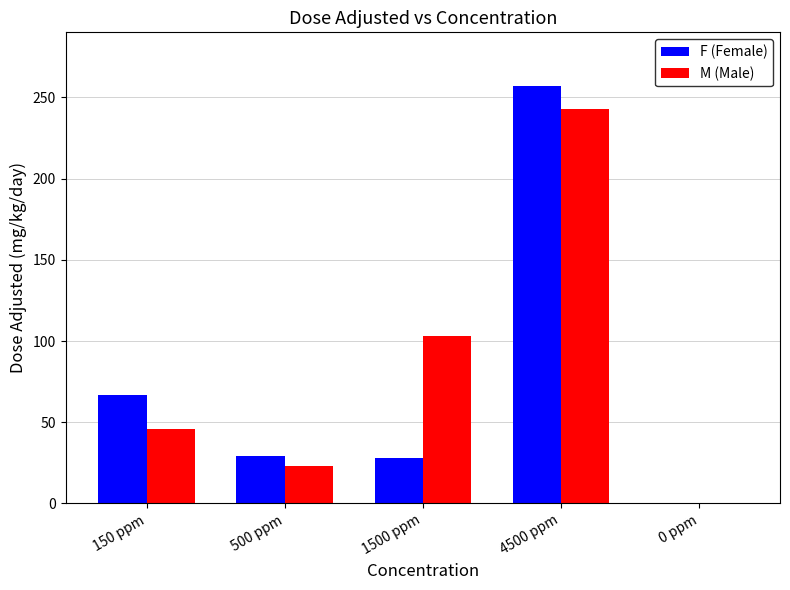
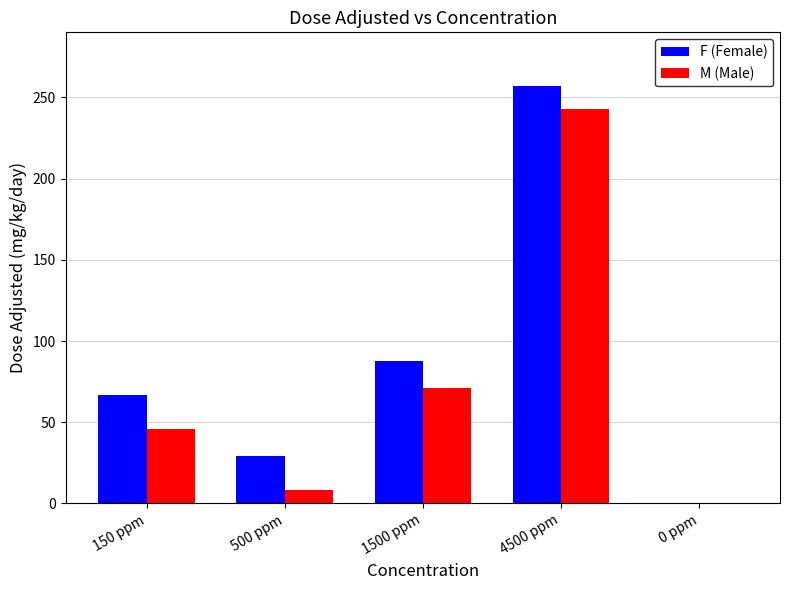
M (Male), 500 ppm: 23 -> 8
F (Female), 1500 ppm: 28 -> 88
M (Male), 1500 ppm: 103 -> 71
